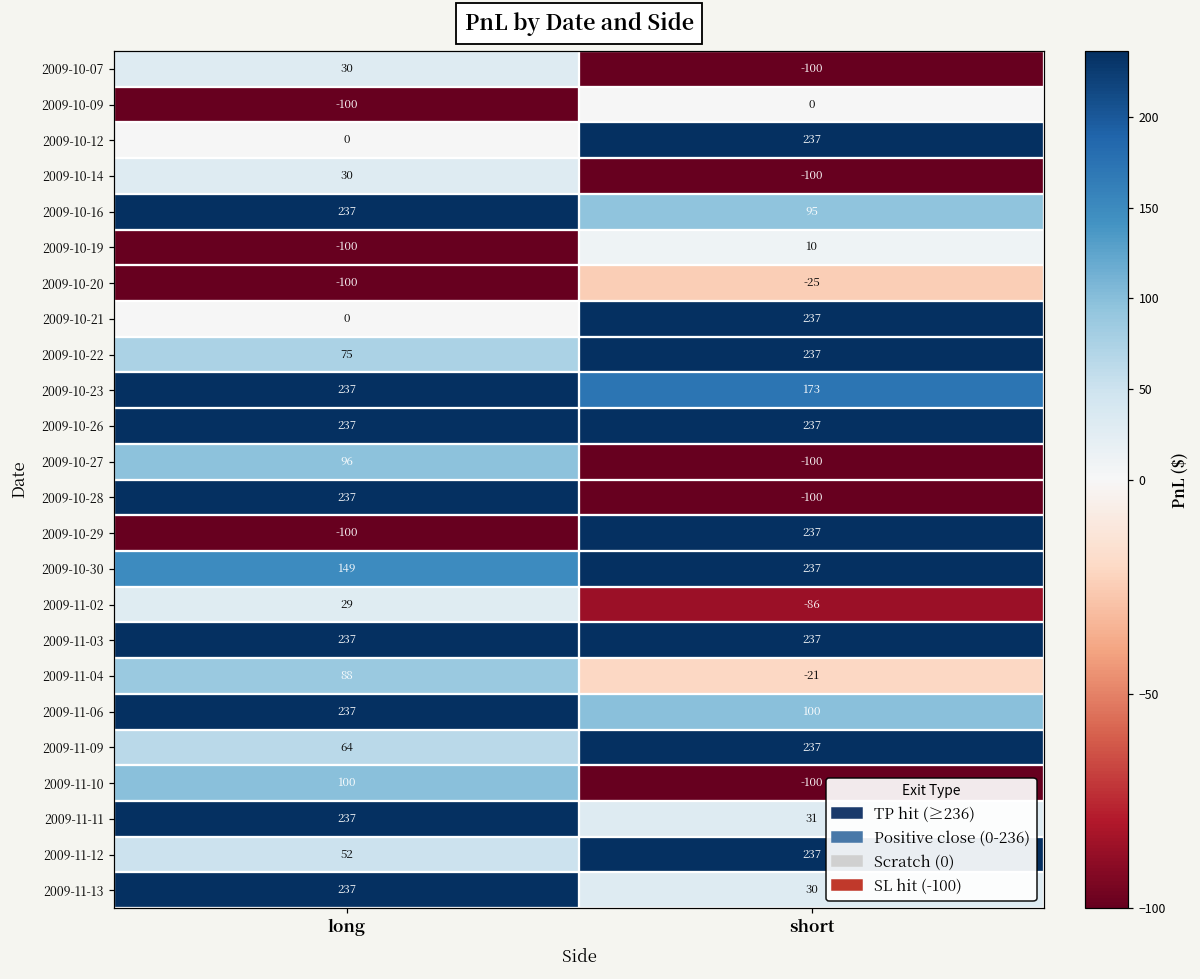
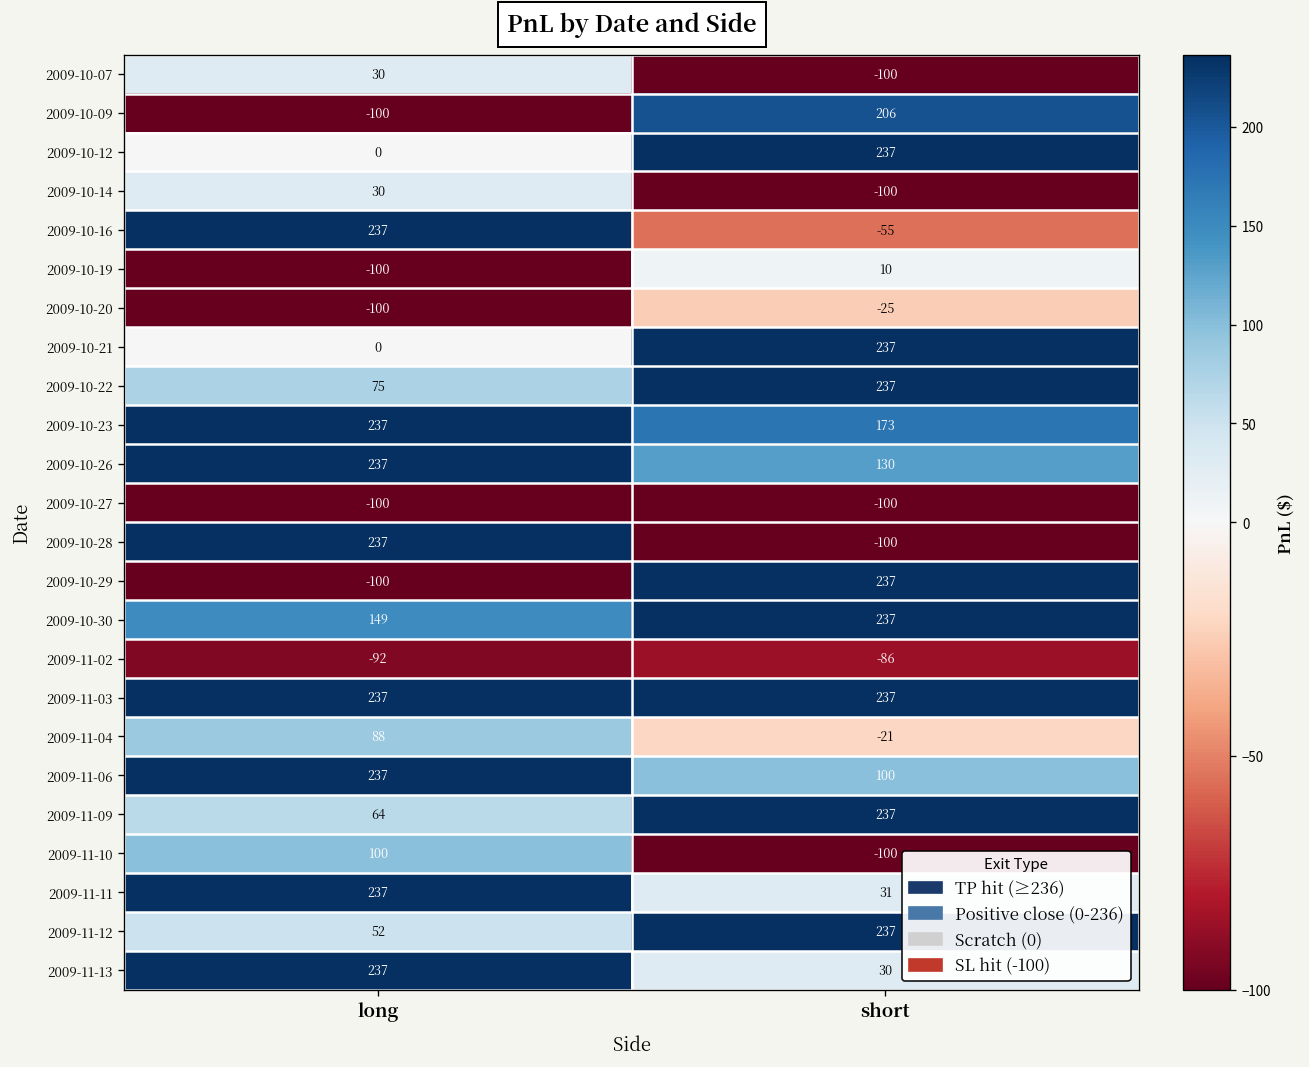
2009-10-09, short: 0 -> 206
2009-10-16, short: 95 -> -55
2009-10-26, short: 237 -> 130
2009-10-27, long: 96 -> -100
2009-11-02, long: 29 -> -92
